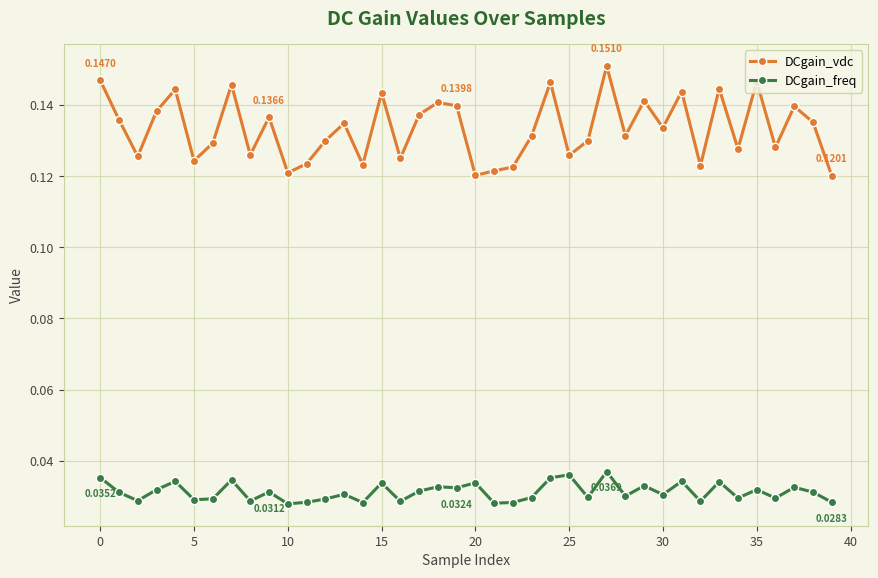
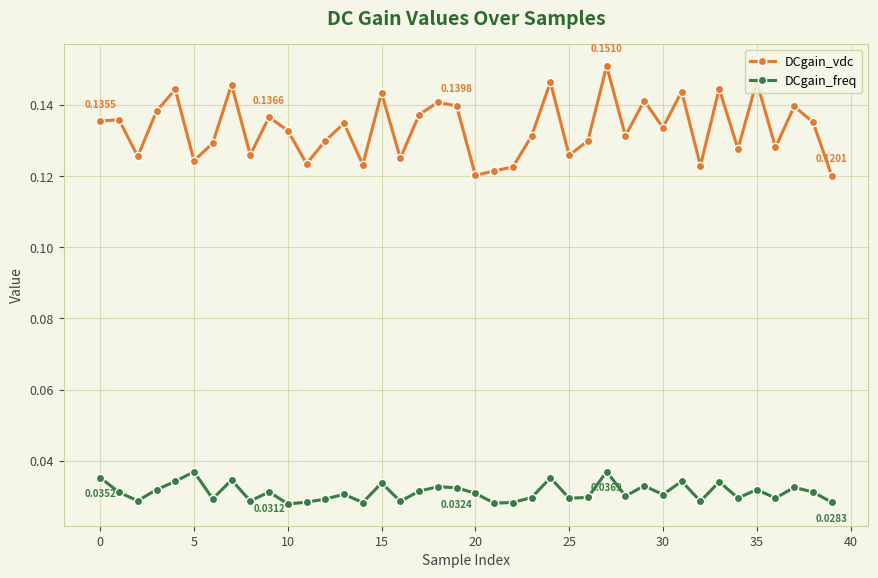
DCgain_vdc, 0: 0.1470 -> 0.1355
DCgain_freq, 5: 0.029 -> 0.037
DCgain_vdc, 10: 0.121 -> 0.133
DCgain_freq, 20: 0.034 -> 0.031
DCgain_freq, 25: 0.036 -> 0.029
